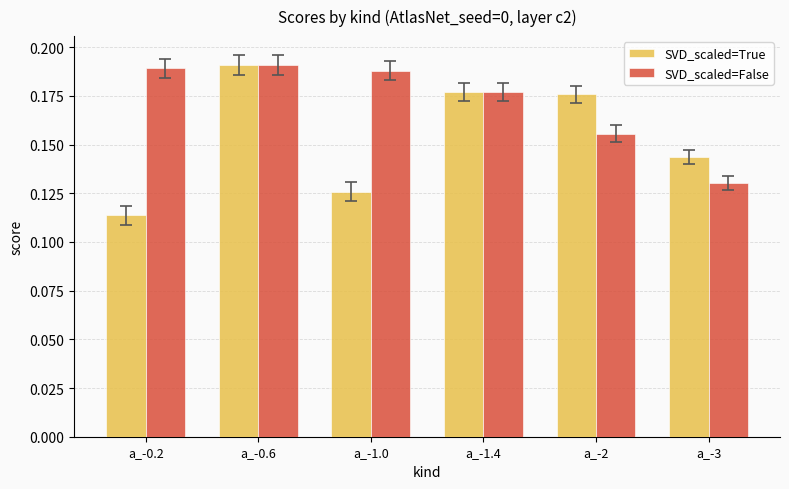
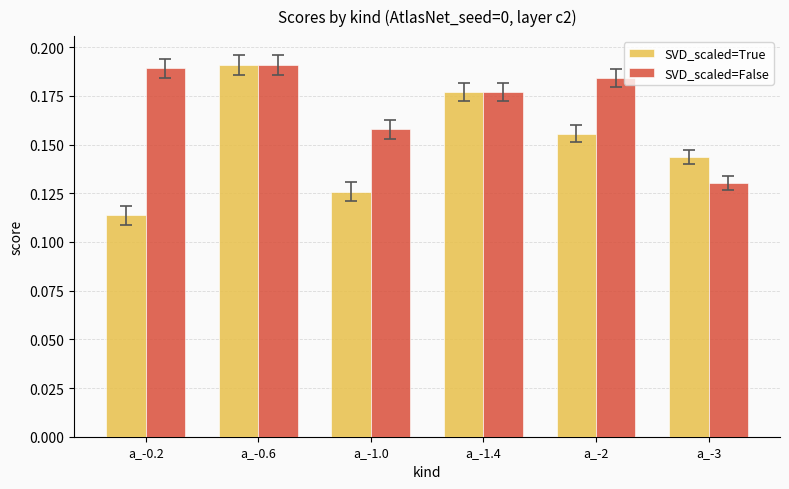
SVD_scaled=False, a_-1.0: 0.188 -> 0.158
SVD_scaled=True, a_-2: 0.176 -> 0.156
SVD_scaled=False, a_-2: 0.156 -> 0.184
